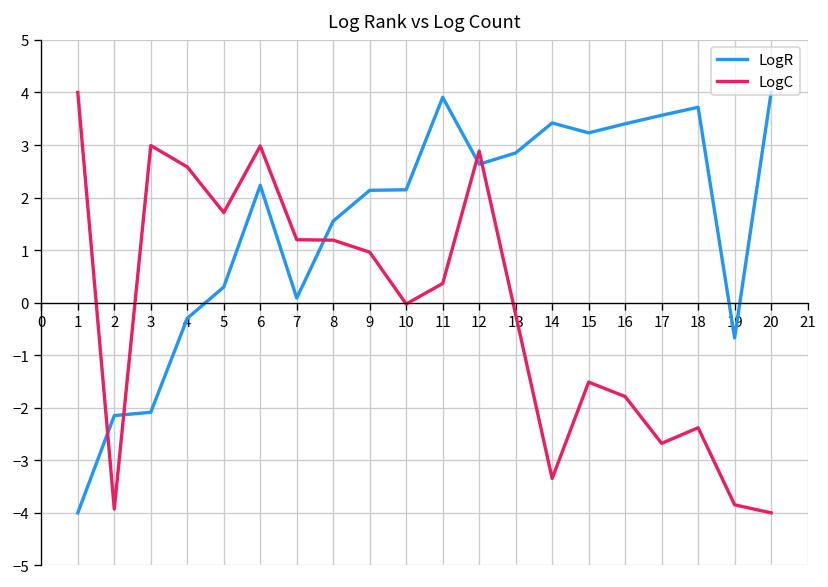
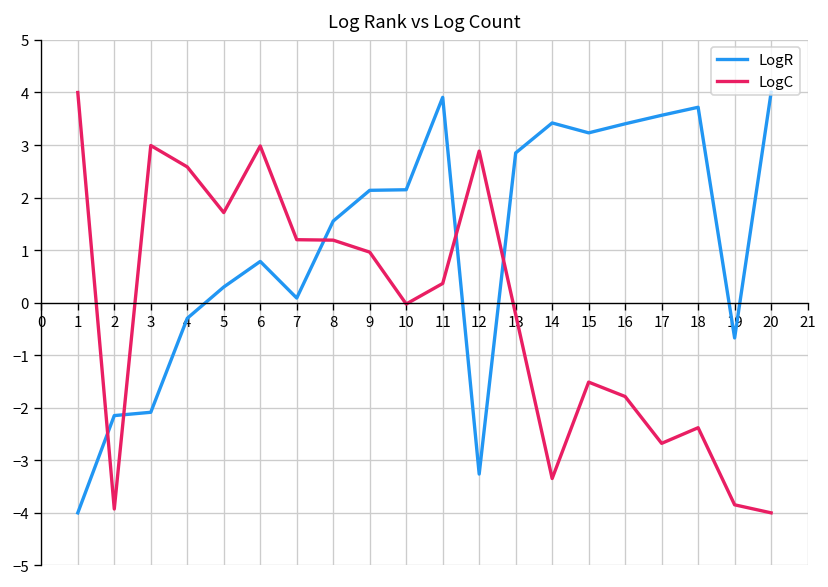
LogR, 6: 2.2 -> 0.8
LogR, 12: 2.6 -> -3.3
